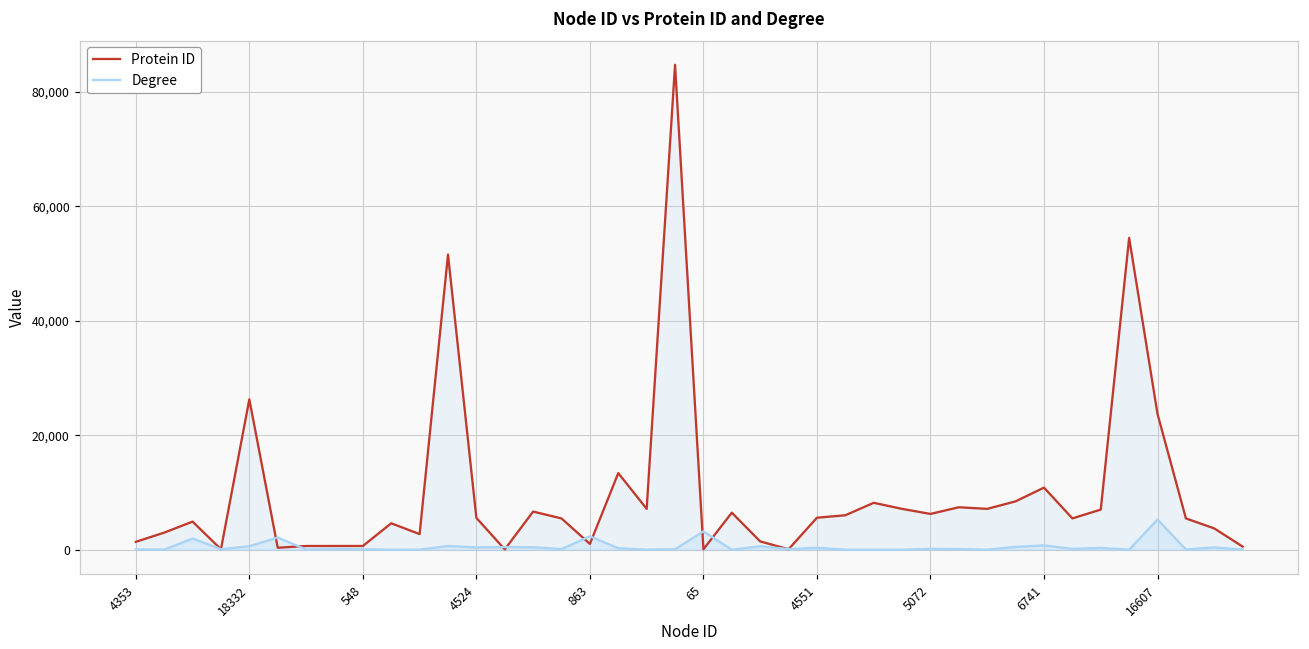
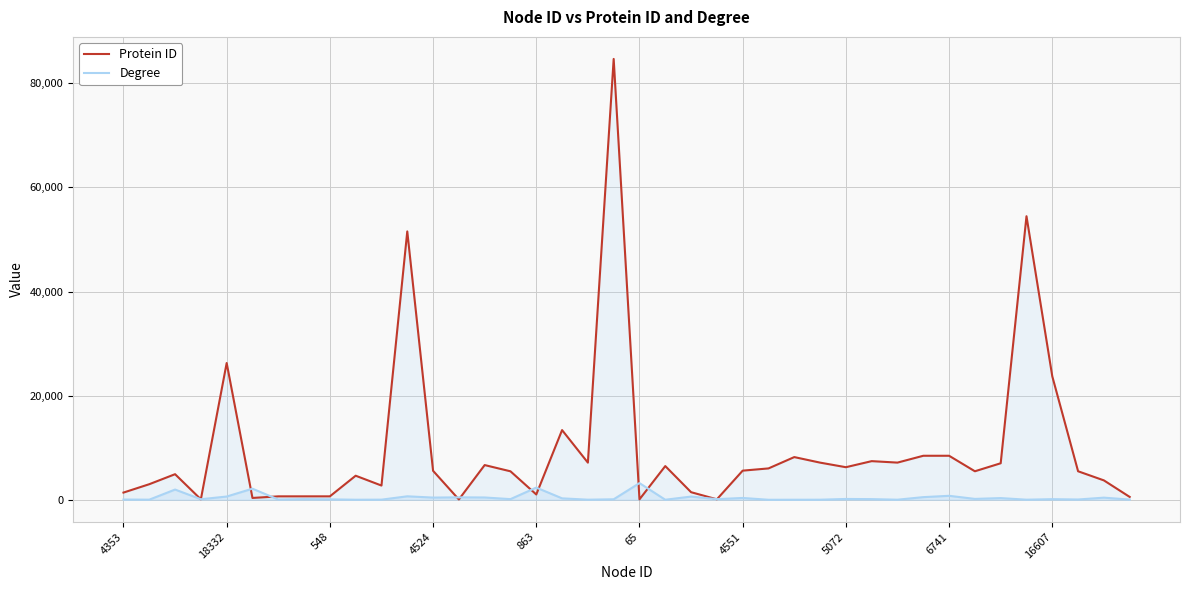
Protein ID, 6741: 11,000 -> 8,000
Degree, 16607: 5,000 -> 0
